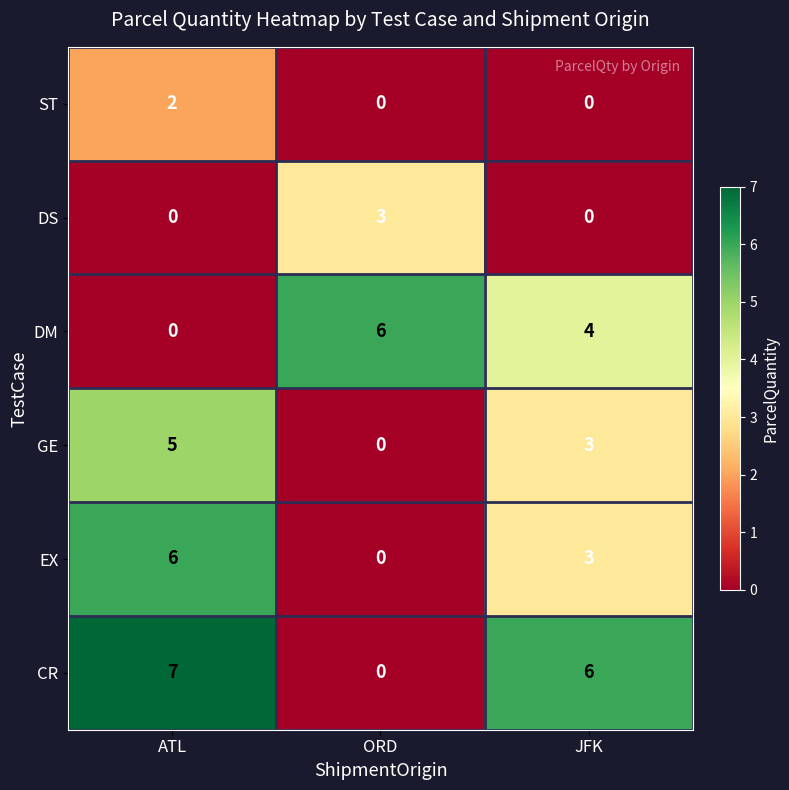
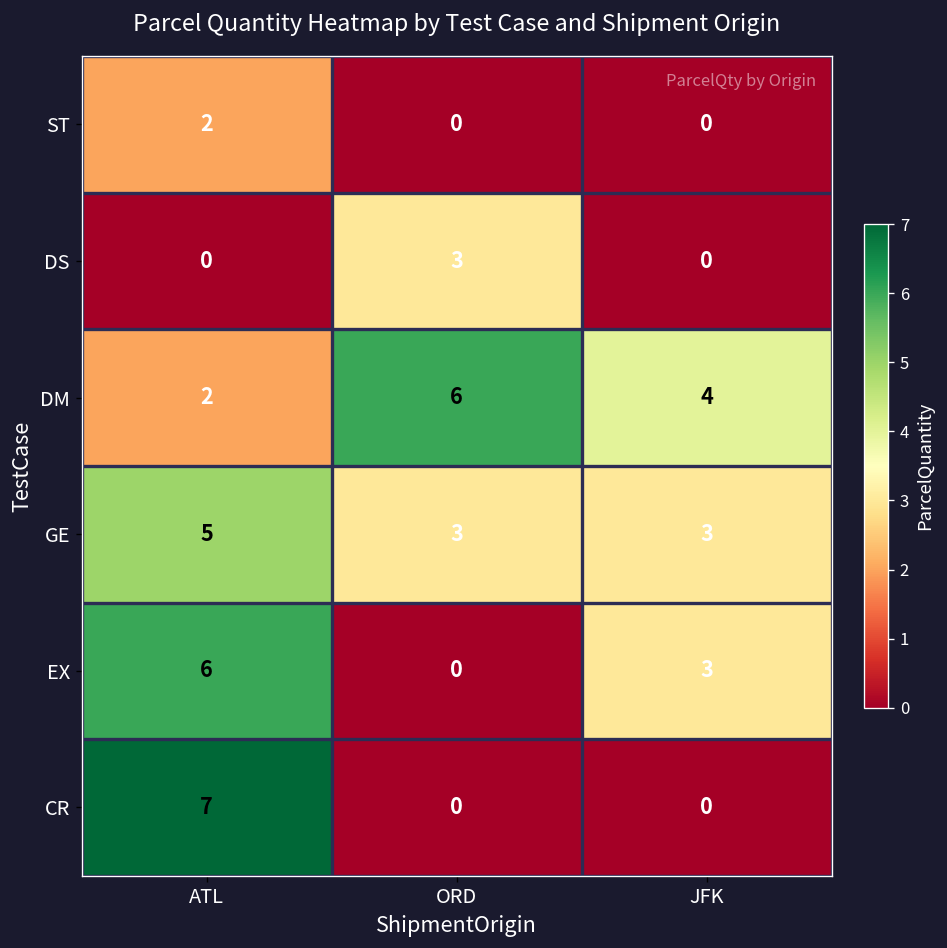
DM, ATL: 0 -> 2
GE, ORD: 0 -> 3
CR, JFK: 6 -> 0
